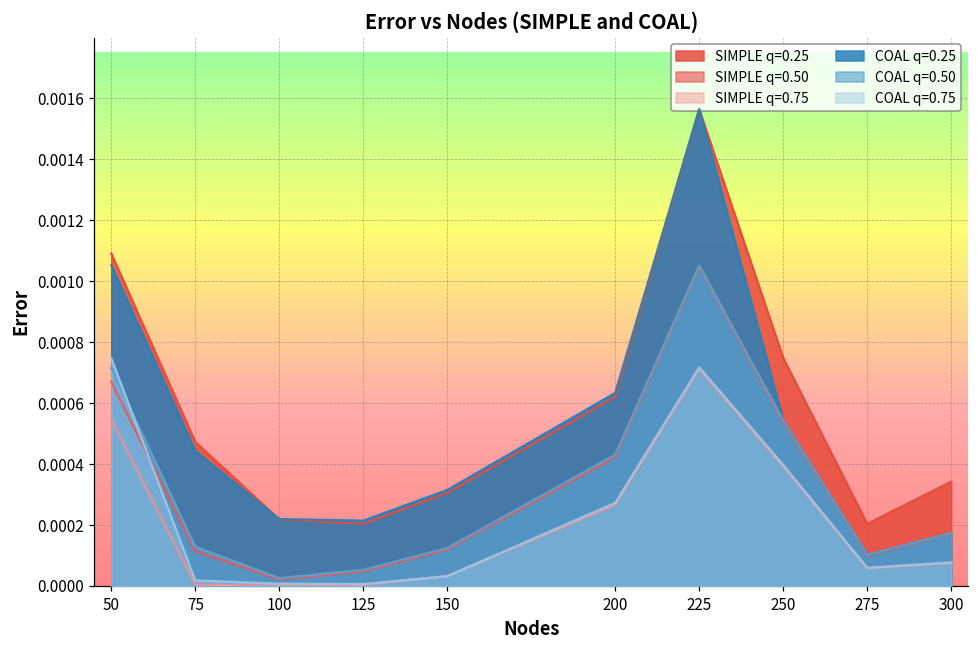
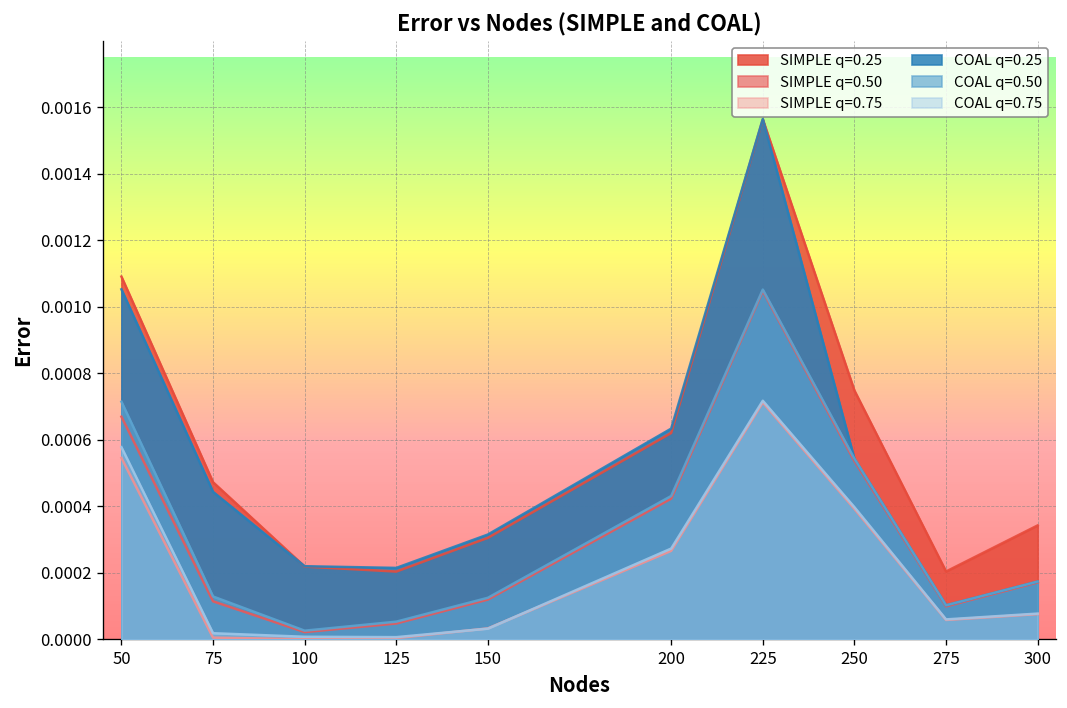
COAL q=0.75, 50: 0.00075 -> 0.00058
